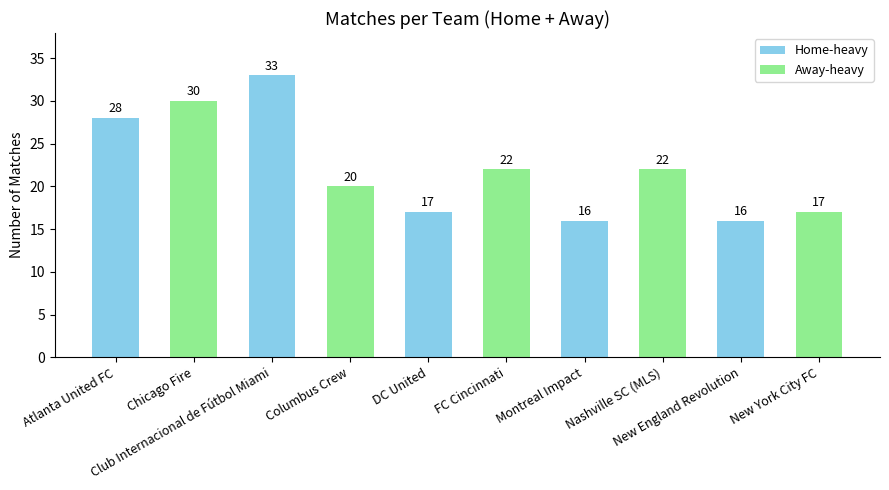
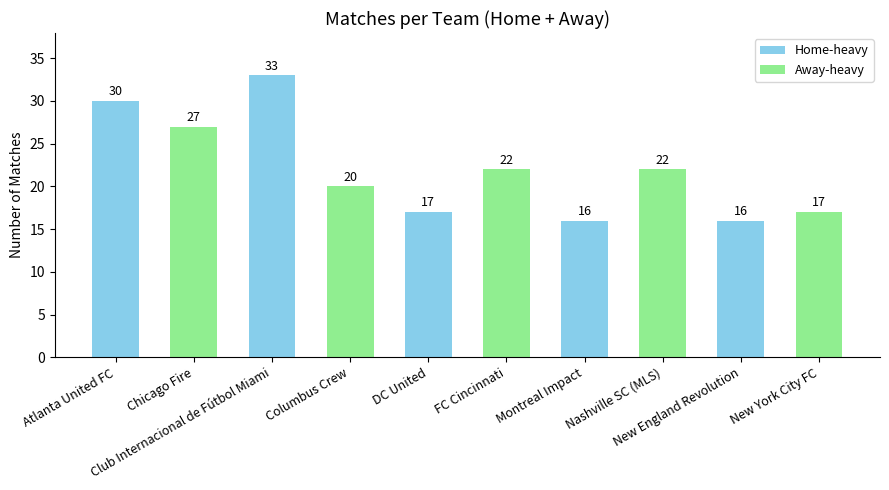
Atlanta United FC: 28 -> 30
Chicago Fire: 30 -> 27
